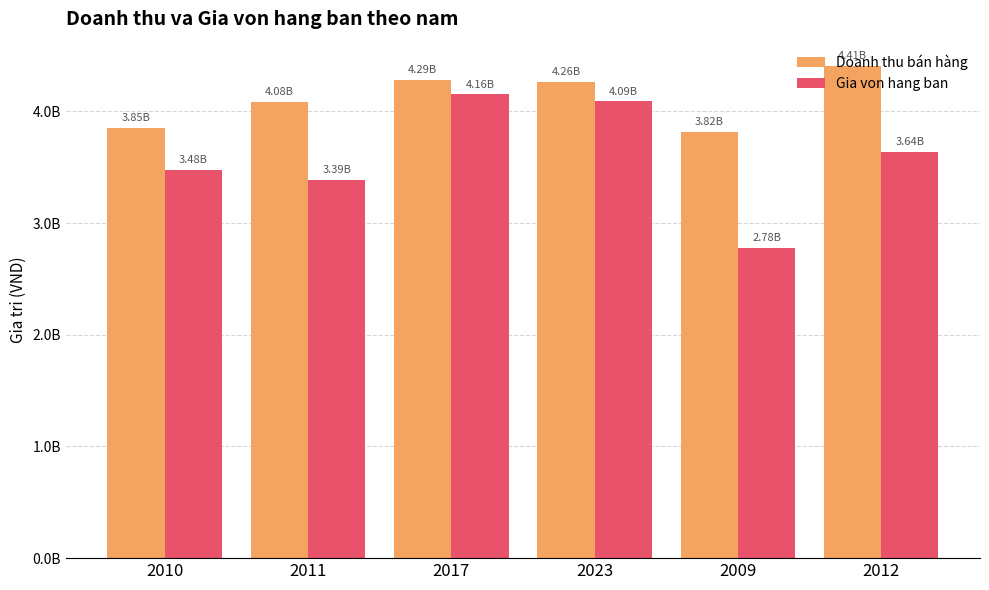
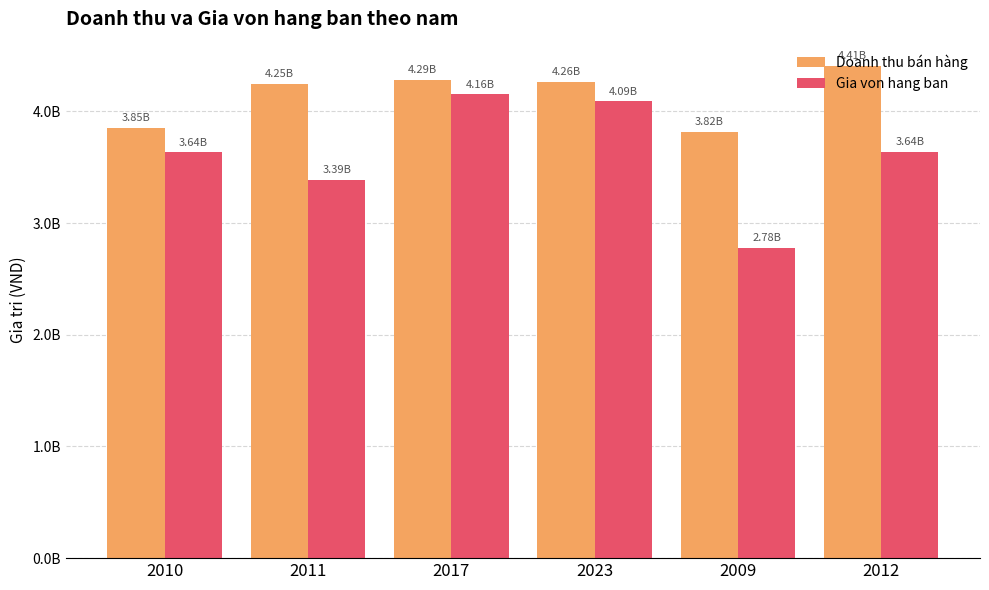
Gia von hang ban, 2010: 3.48B -> 3.64B
Doanh thu bán hàng, 2011: 4.08B -> 4.25B
